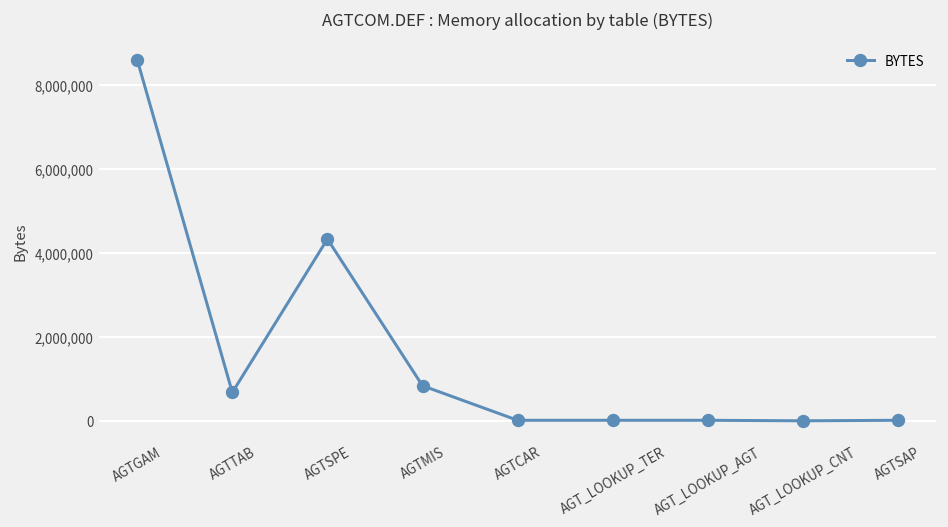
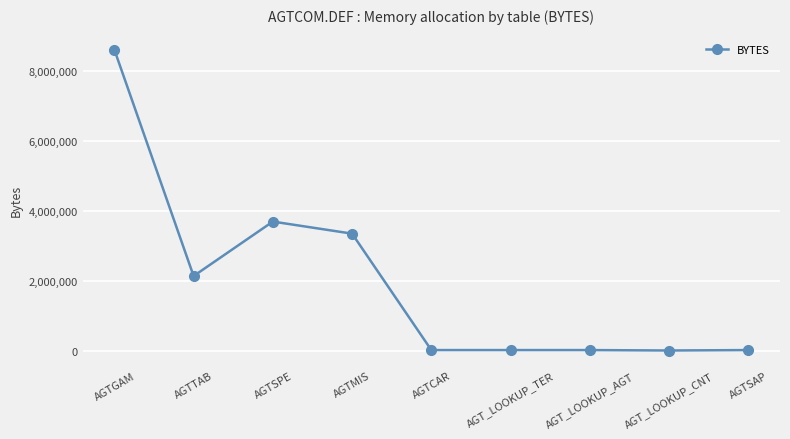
AGTTAB: 700,000 -> 2,100,000
AGTSPE: 4,300,000 -> 3,700,000
AGTMIS: 800,000 -> 3,300,000
